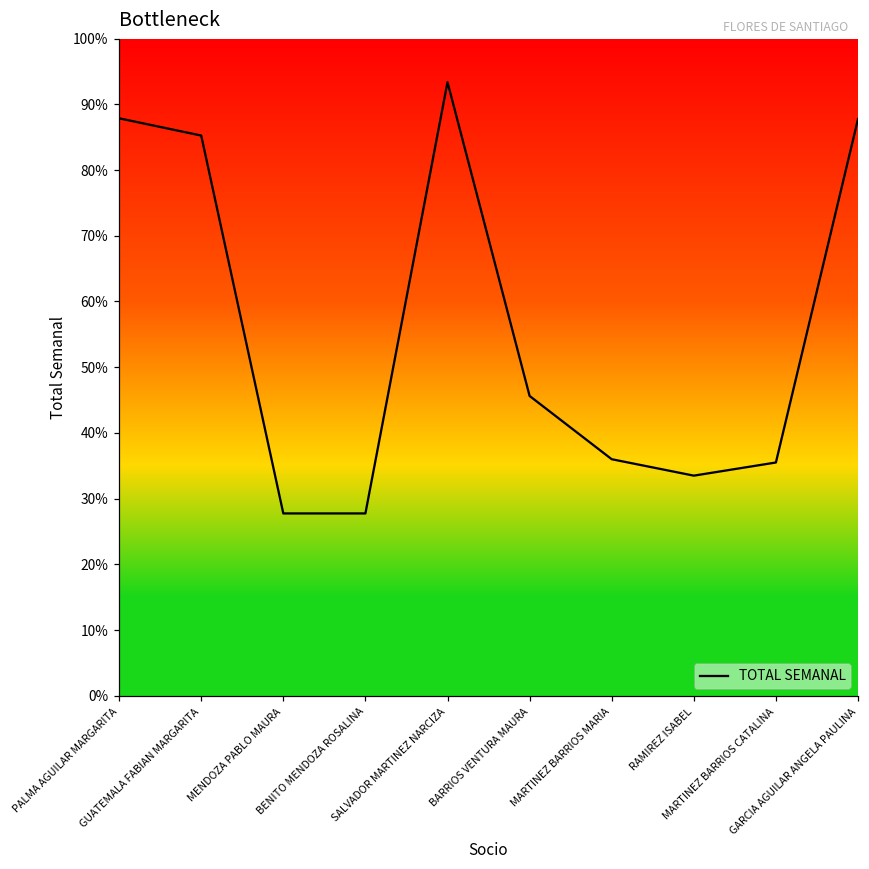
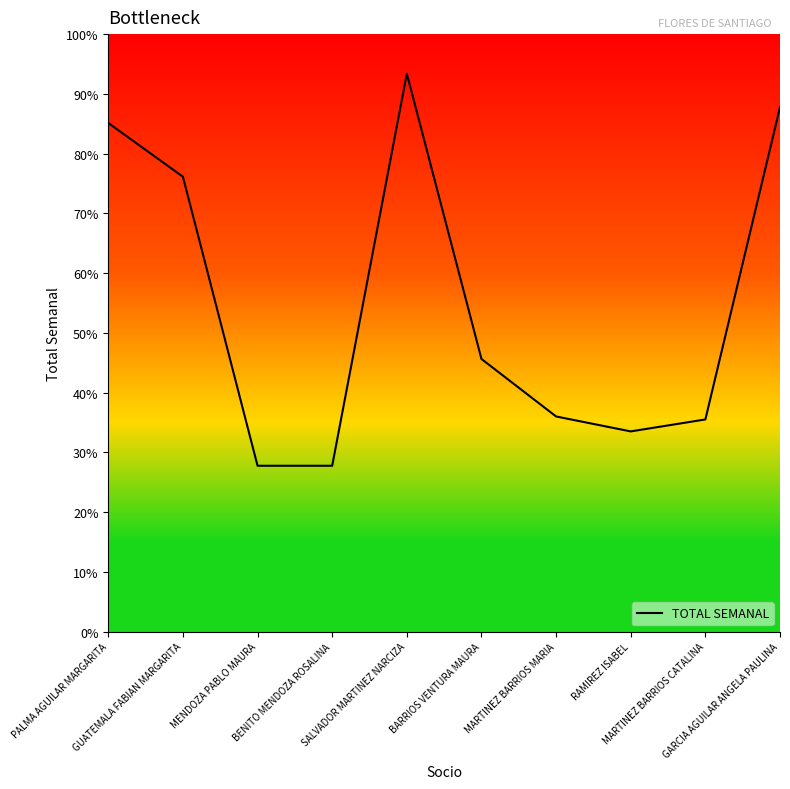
PALMA AGUILAR MARGARITA: 88% -> 85%
GUATEMALA FABIAN MARGARITA: 85% -> 76%
